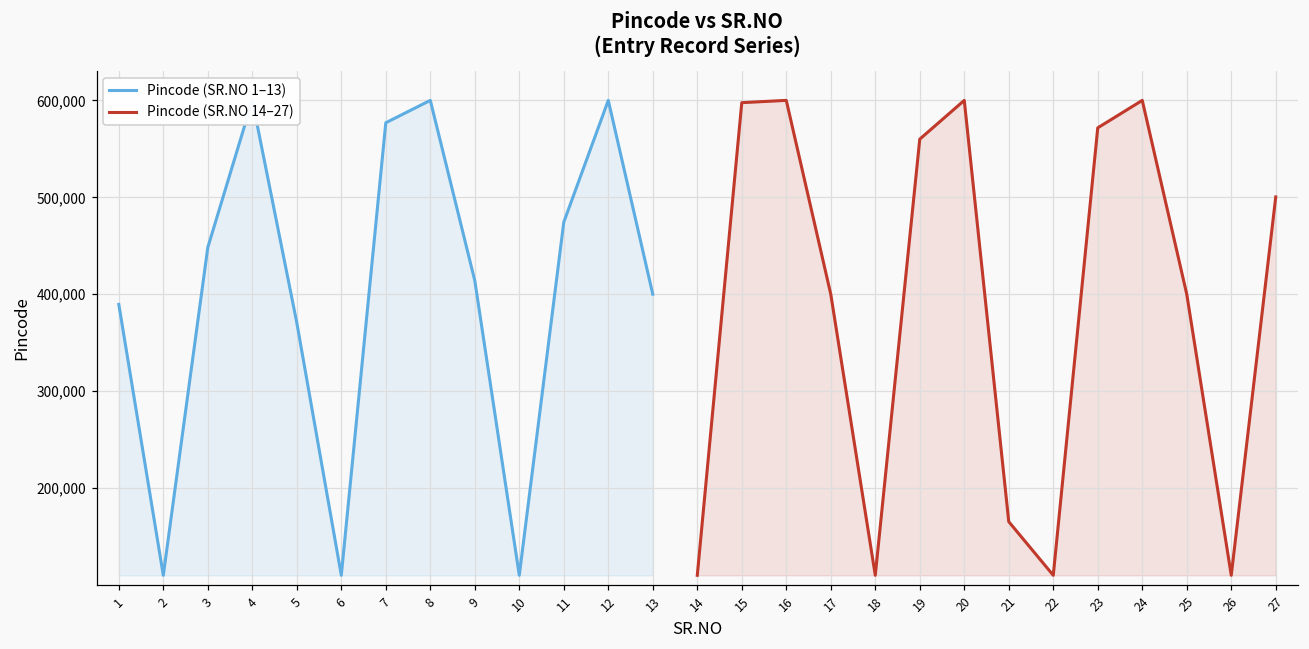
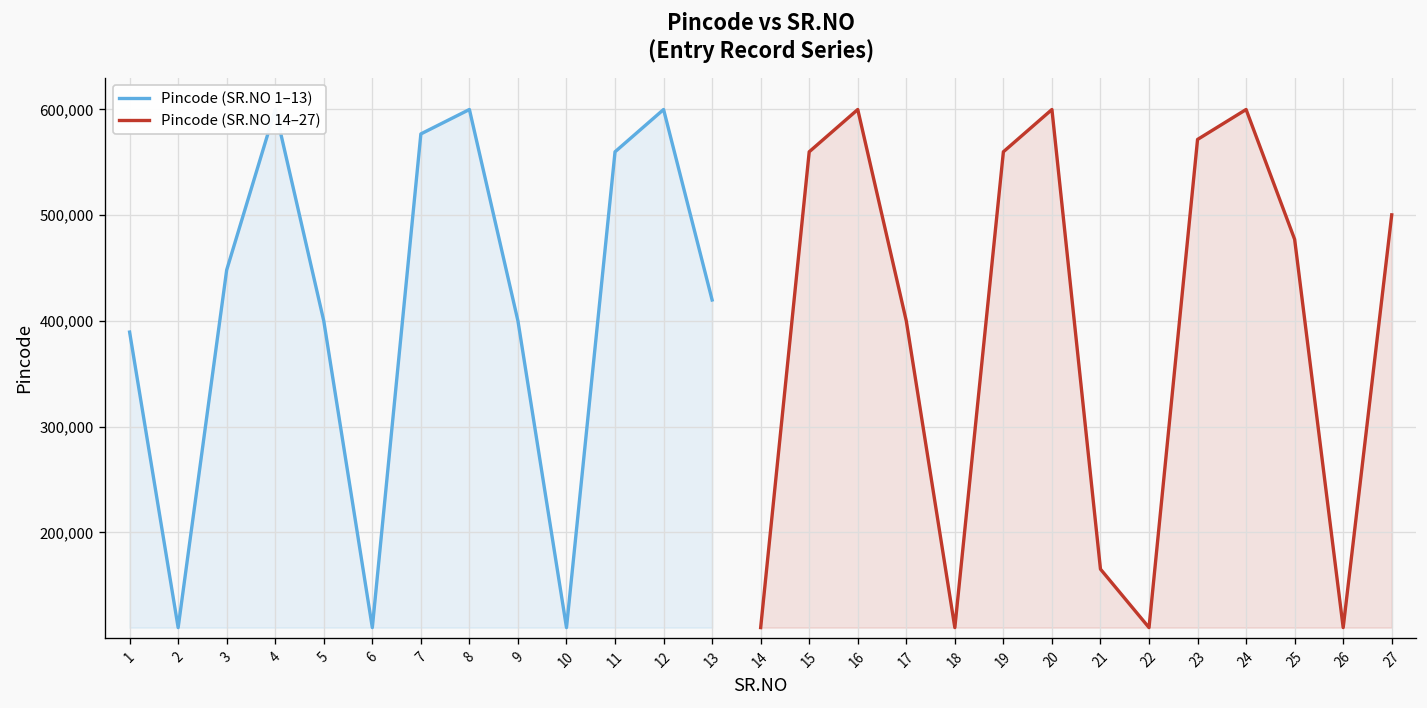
Pincode (SR.NO 1–13), 5: 370,000 -> 400,000
Pincode (SR.NO 1–13), 9: 410,000 -> 400,000
Pincode (SR.NO 1–13), 11: 470,000 -> 560,000
Pincode (SR.NO 1–13), 13: 400,000 -> 420,000
Pincode (SR.NO 14–27), 15: 600,000 -> 560,000
Pincode (SR.NO 14–27), 25: 400,000 -> 480,000
